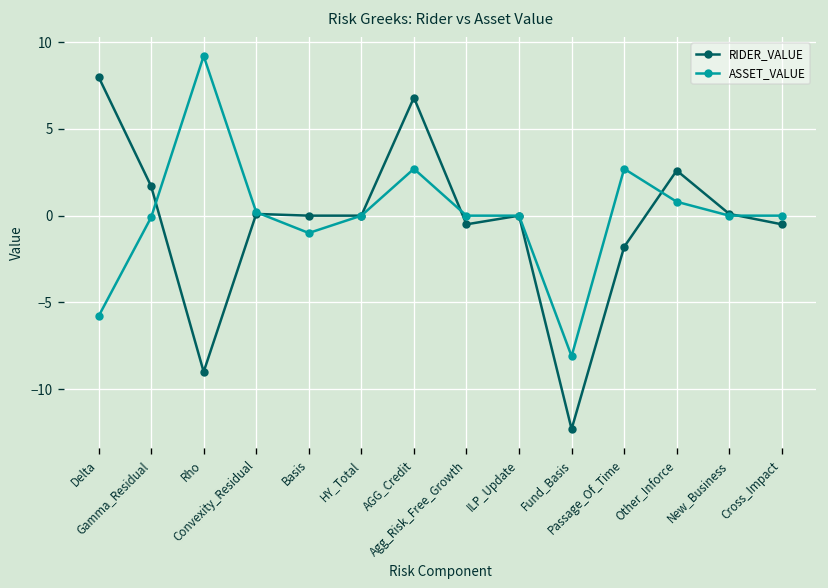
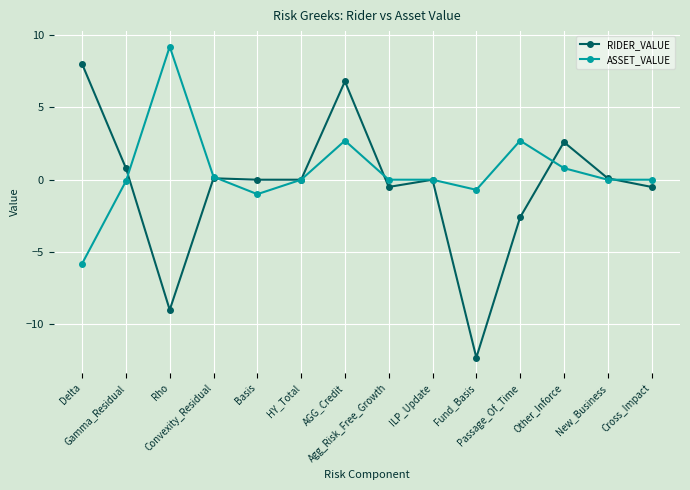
RIDER_VALUE, Gamma_Residual: 1.7 -> 0.8
ASSET_VALUE, Fund_Basis: -8.1 -> -0.7
RIDER_VALUE, Passage_Of_Time: -1.8 -> -2.6
